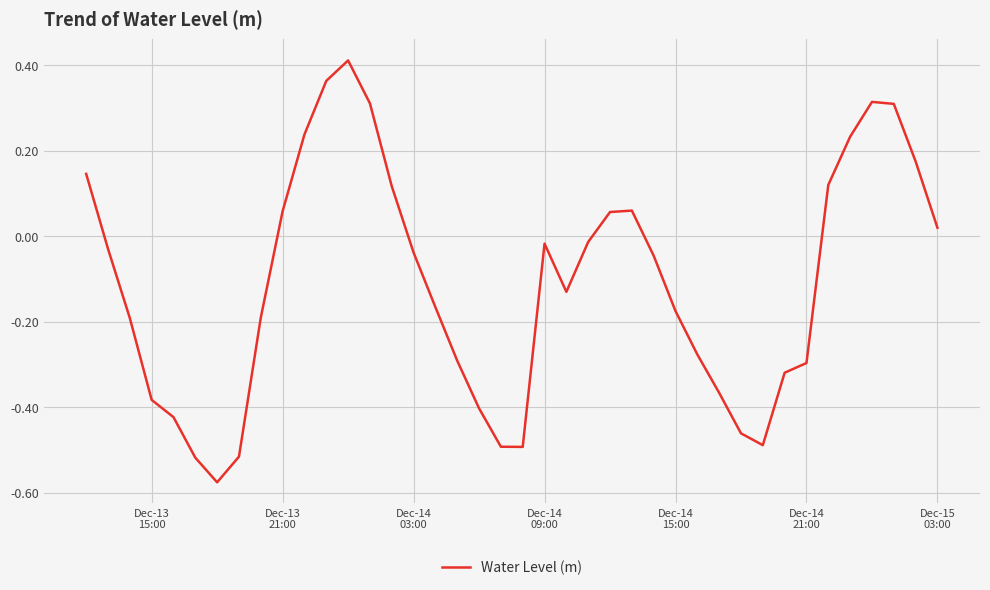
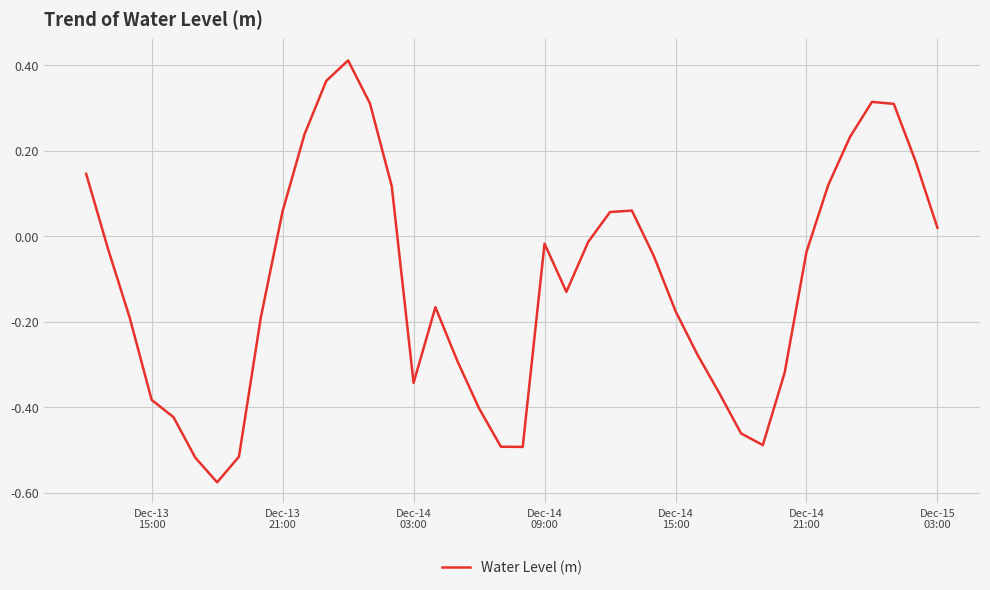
Dec-14 03:00: -0.04 -> -0.34
Dec-14 21:00: -0.30 -> -0.04
